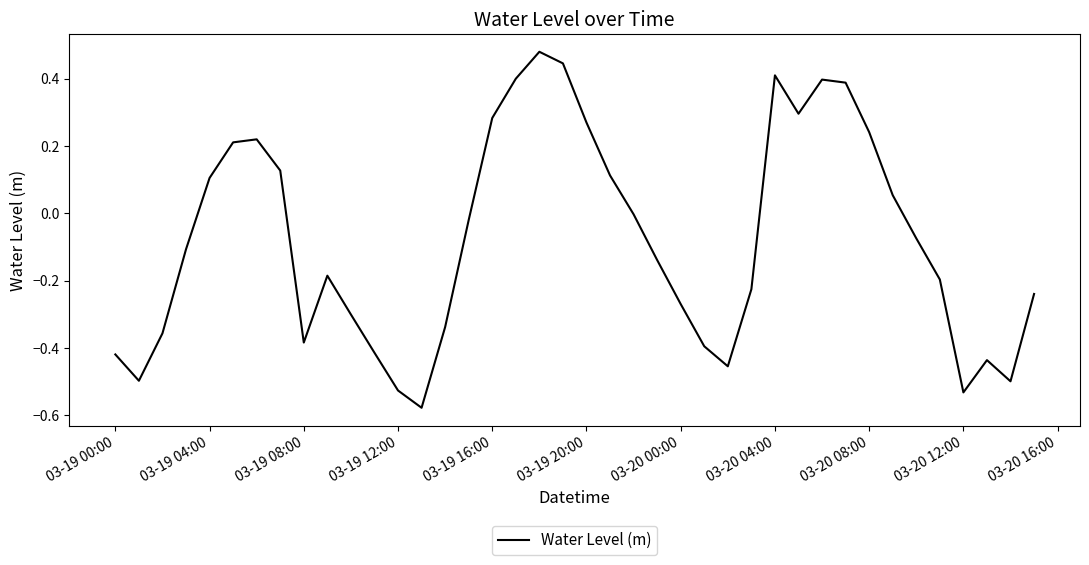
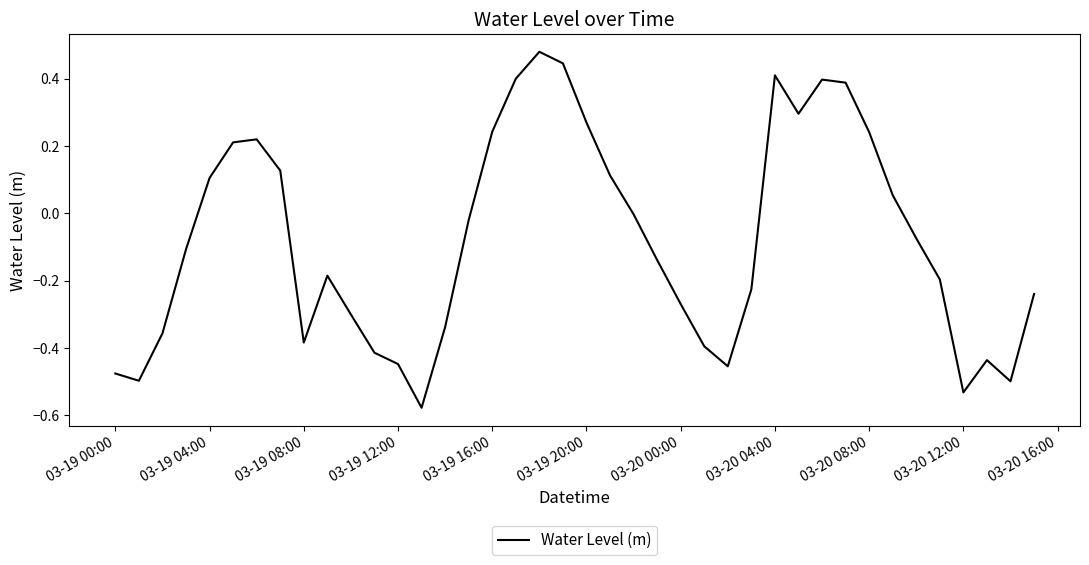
03-19 00:00: -0.42 -> -0.48
03-19 12:00: -0.53 -> -0.45
03-19 16:00: 0.28 -> 0.24
